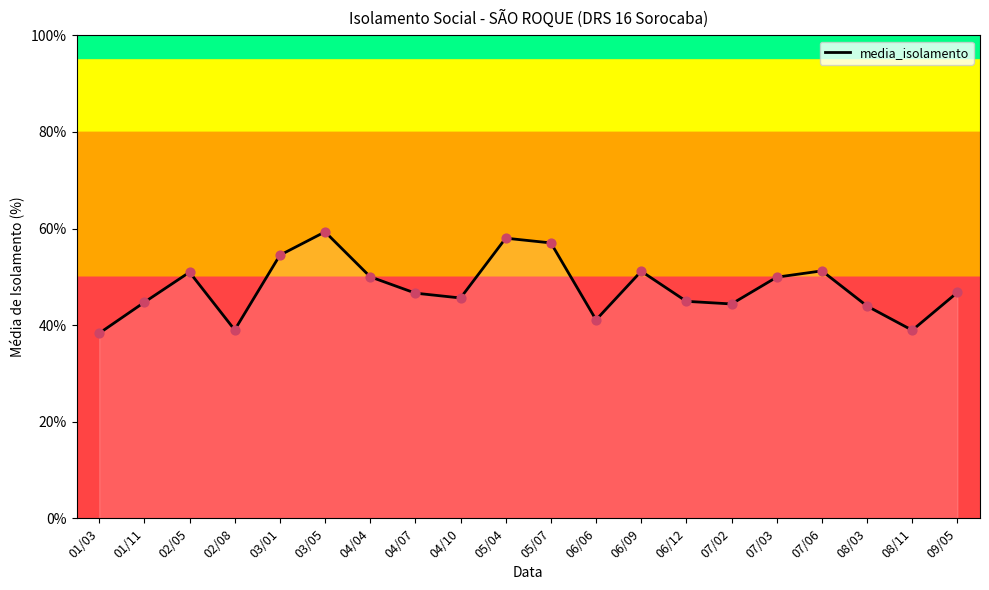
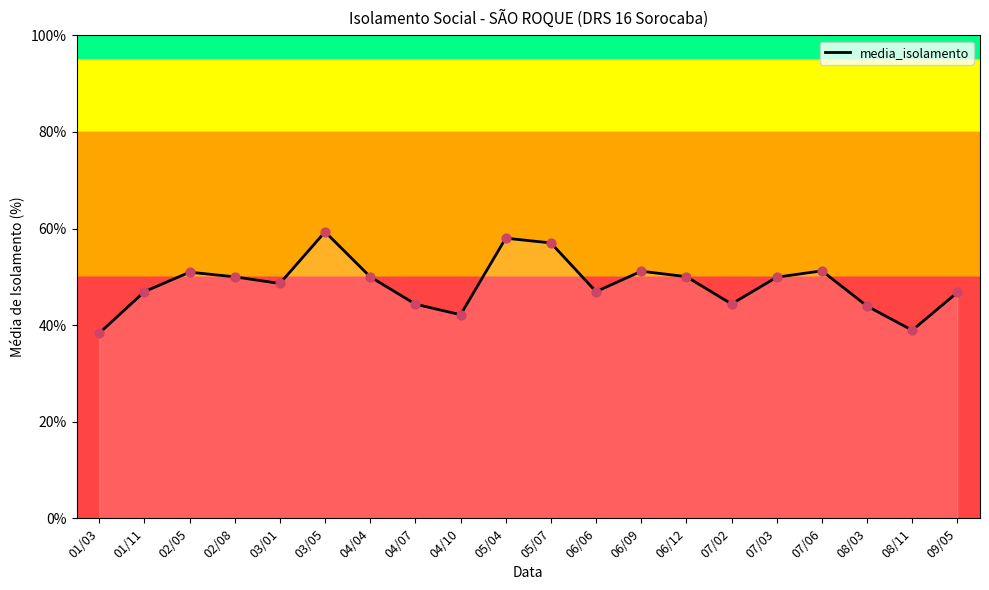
01/11: 45% -> 47%
02/08: 39% -> 50%
03/01: 54% -> 49%
04/07: 47% -> 44%
04/10: 46% -> 42%
06/06: 41% -> 47%
06/12: 45% -> 50%
